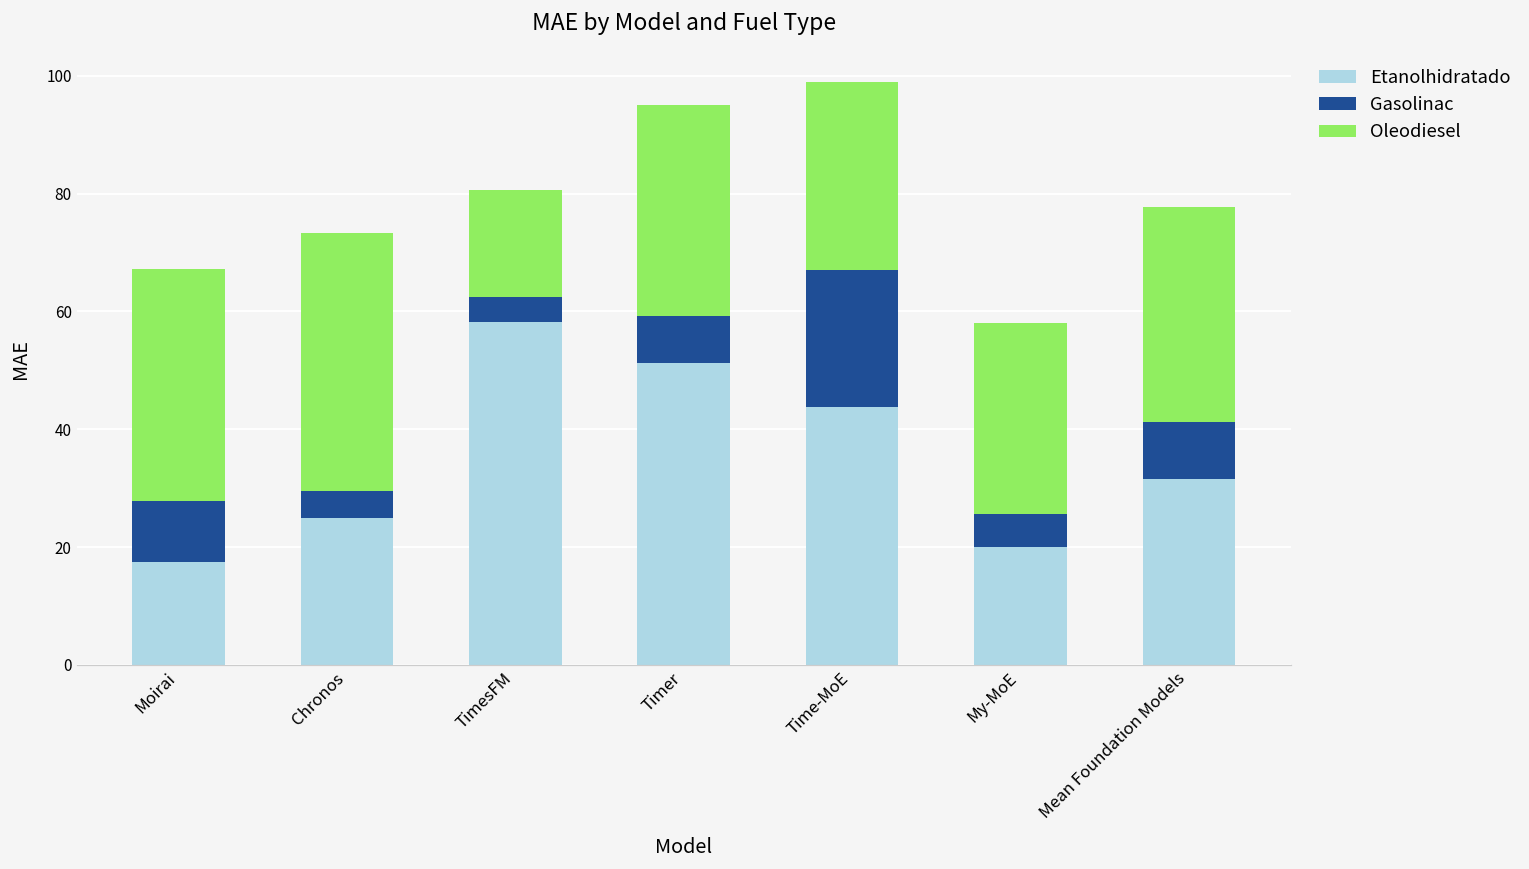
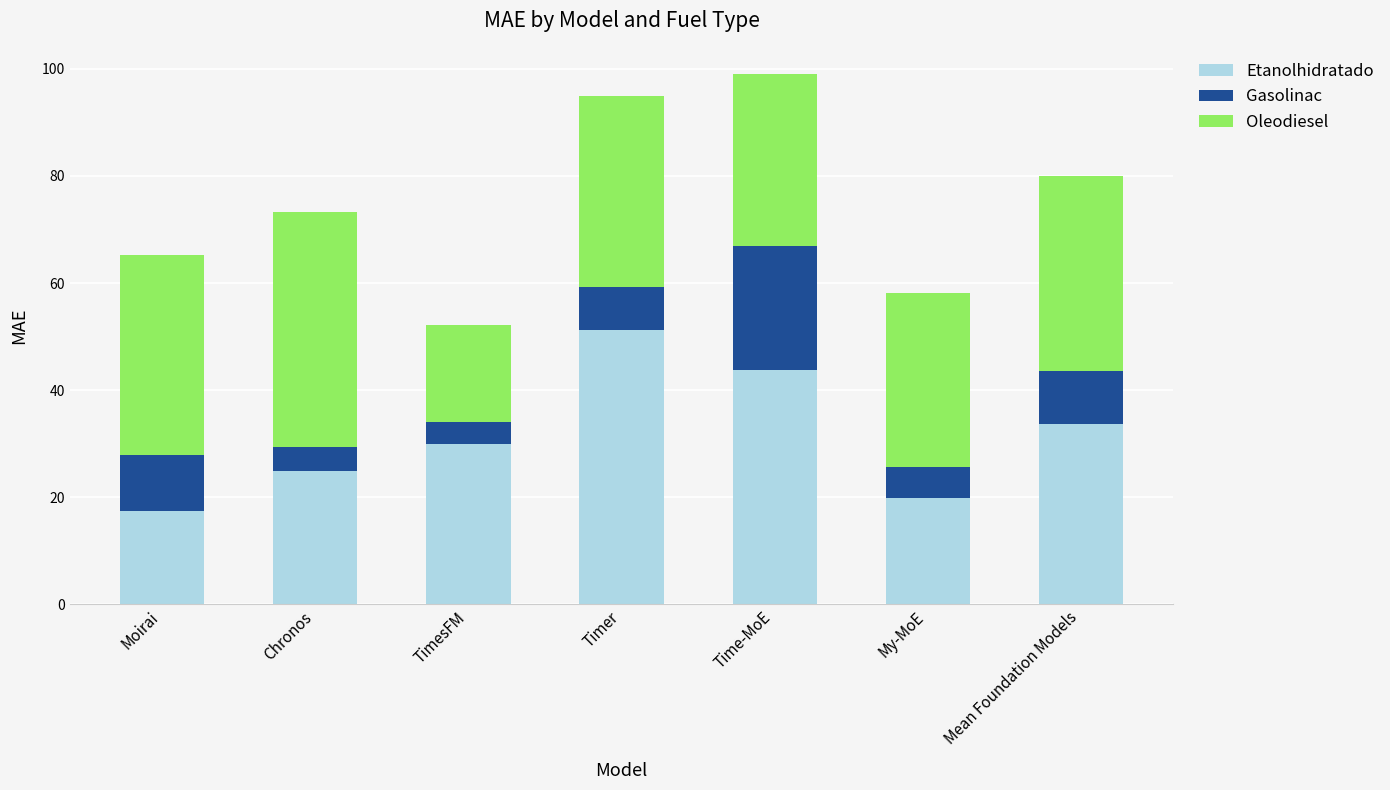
Oleodiesel, Moirai: 39 -> 37
Etanolhidratado, TimesFM: 58 -> 30
Etanolhidratado, Mean Foundation Models: 31 -> 34
